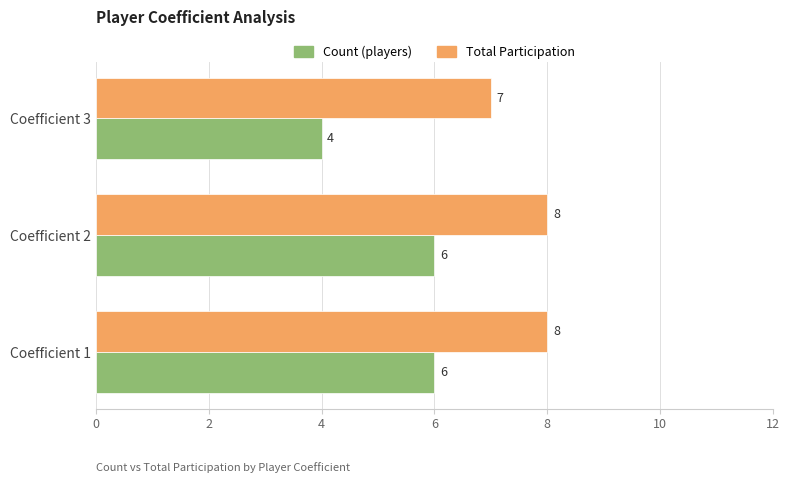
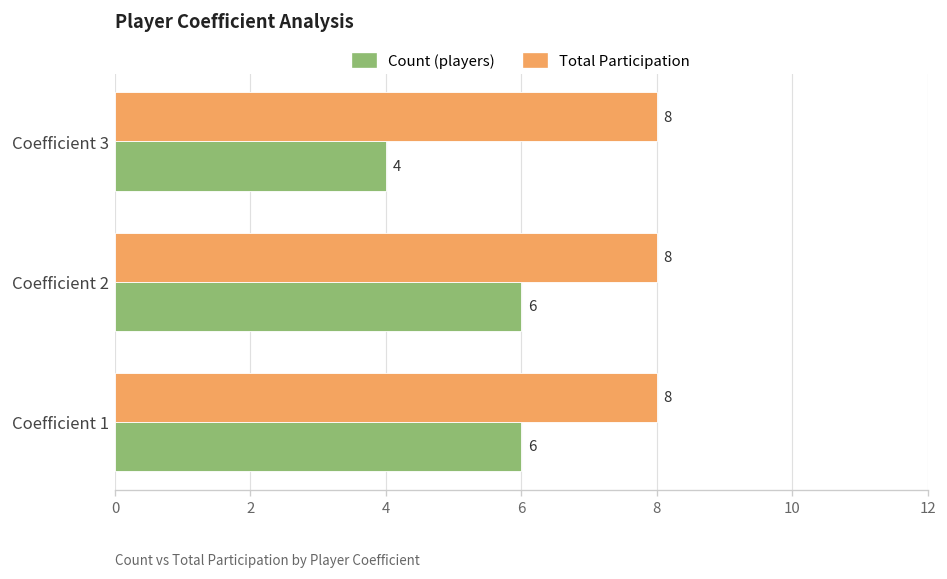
Total Participation, Coefficient 3: 7 -> 8
